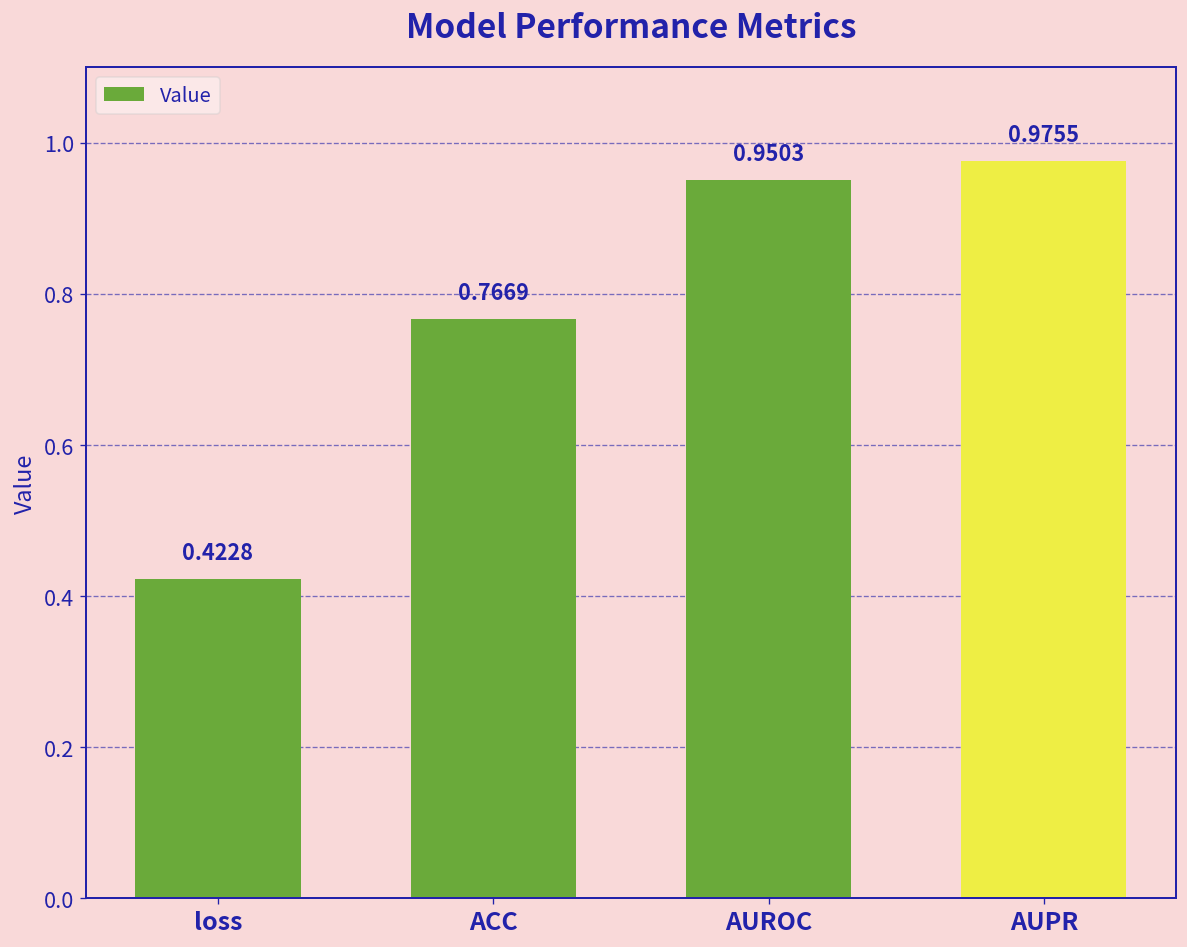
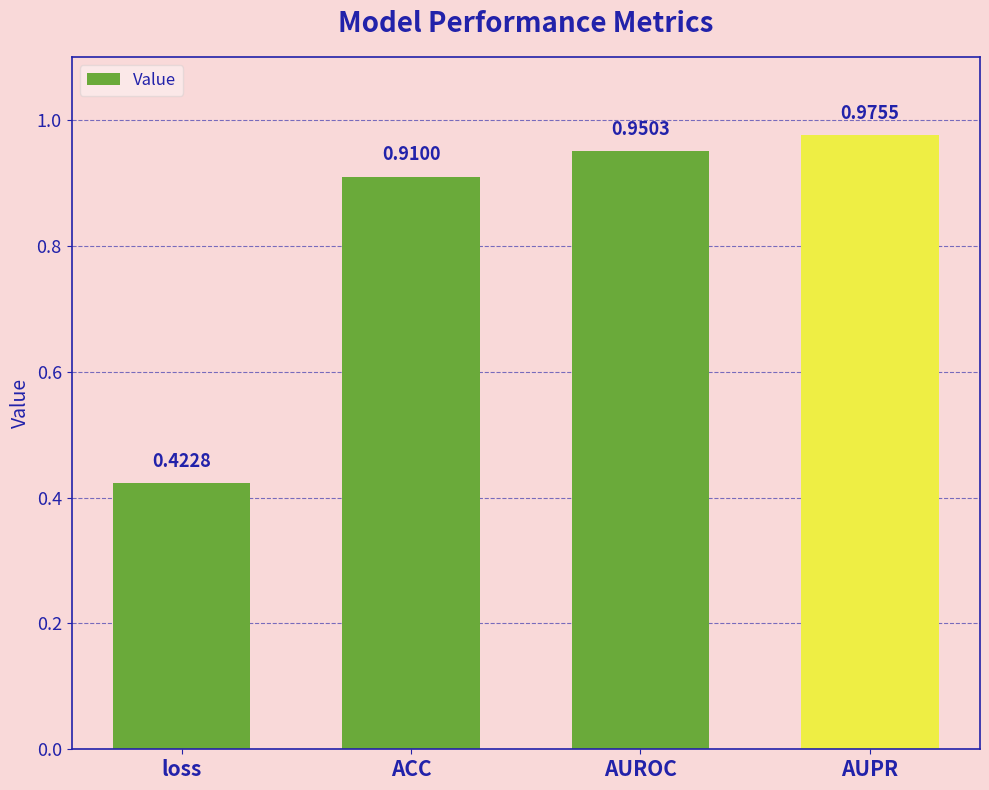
ACC: 0.7669 -> 0.9100
